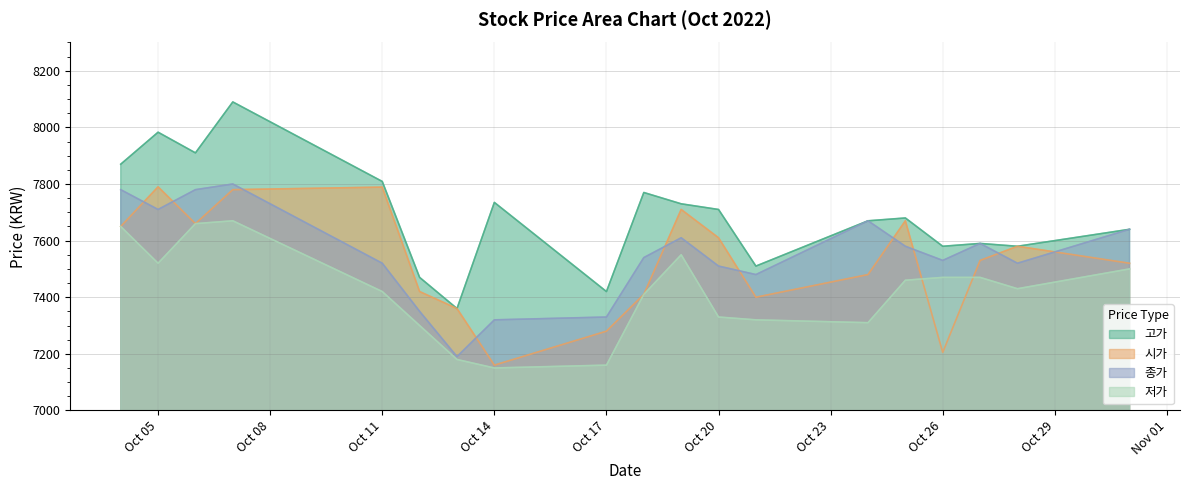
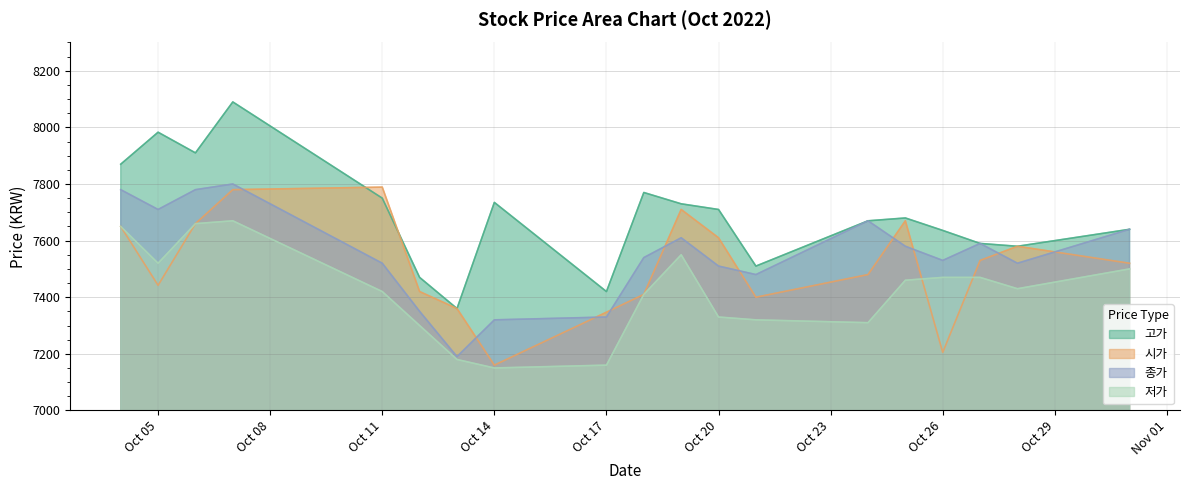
시가, Oct 05: 7790 -> 7440
고가, Oct 11: 7810 -> 7750
시가, Oct 17: 7280 -> 7350
고가, Oct 26: 7580 -> 7640
